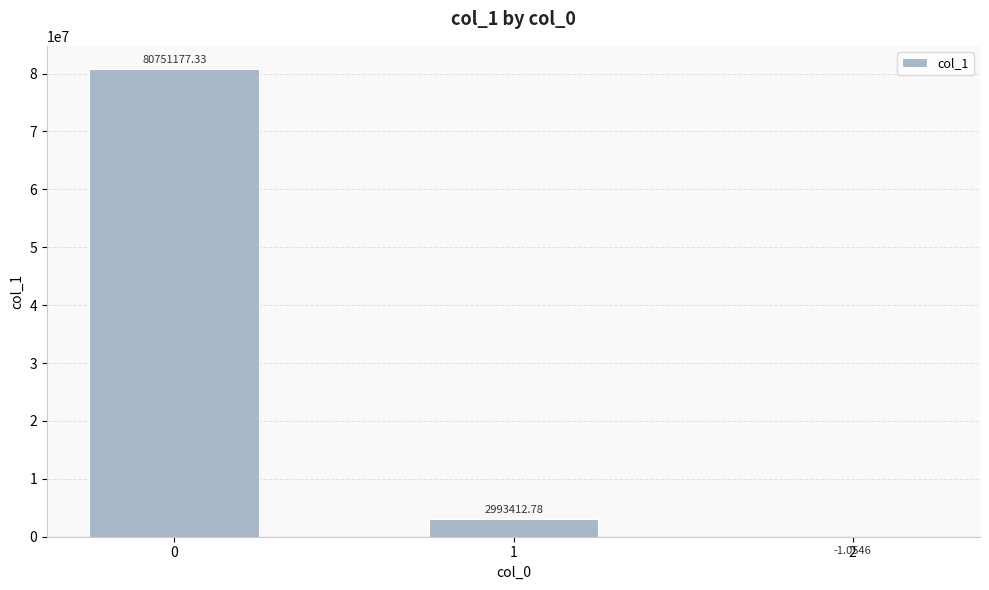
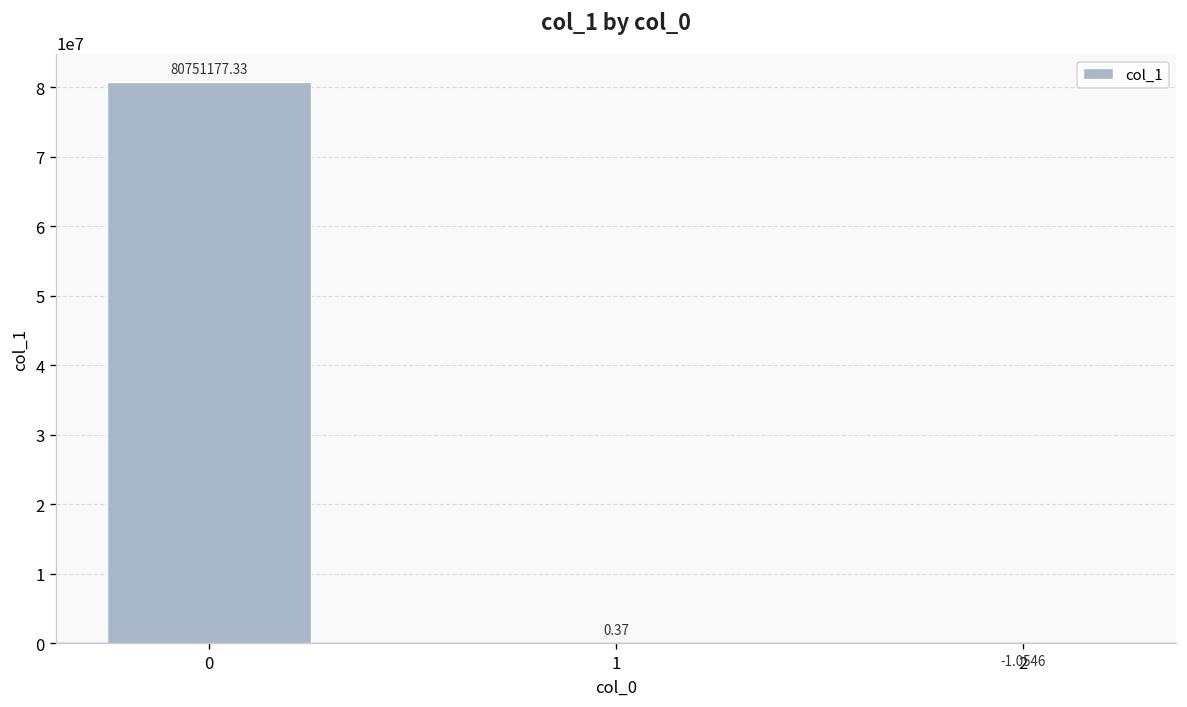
1: 2993412.78 -> 0.37
